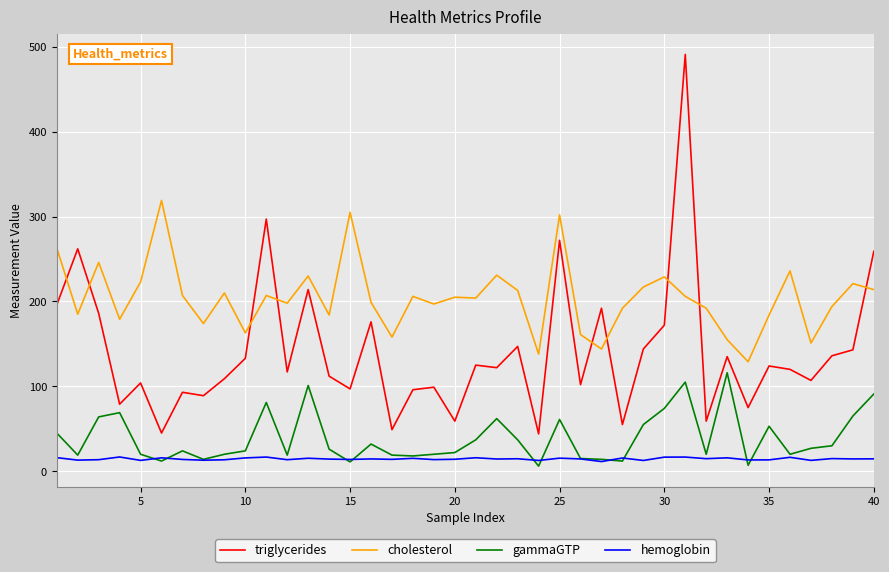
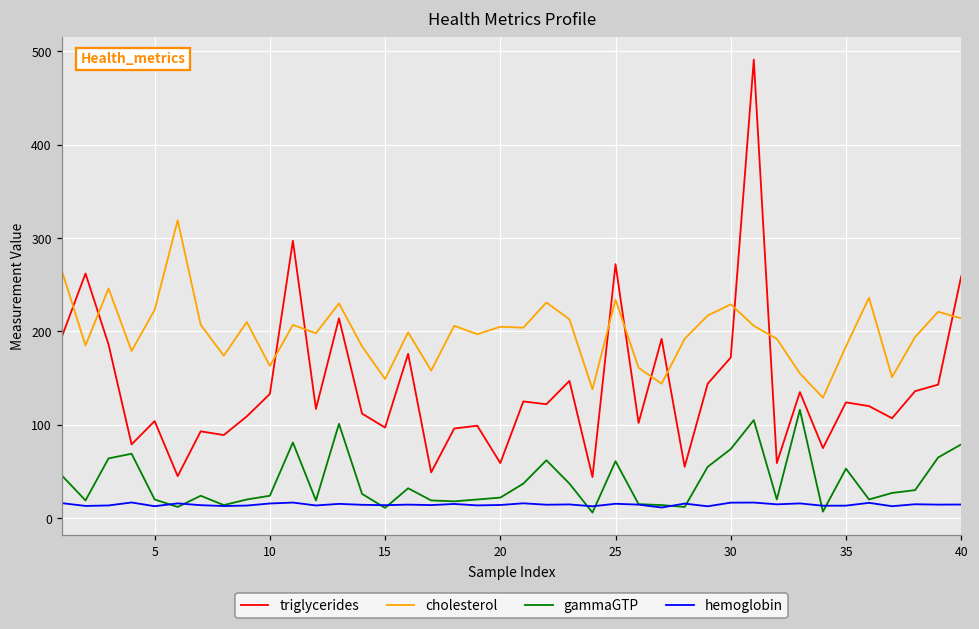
cholesterol, 15: 310 -> 150
cholesterol, 25: 300 -> 230
gammaGTP, 40: 90 -> 80
